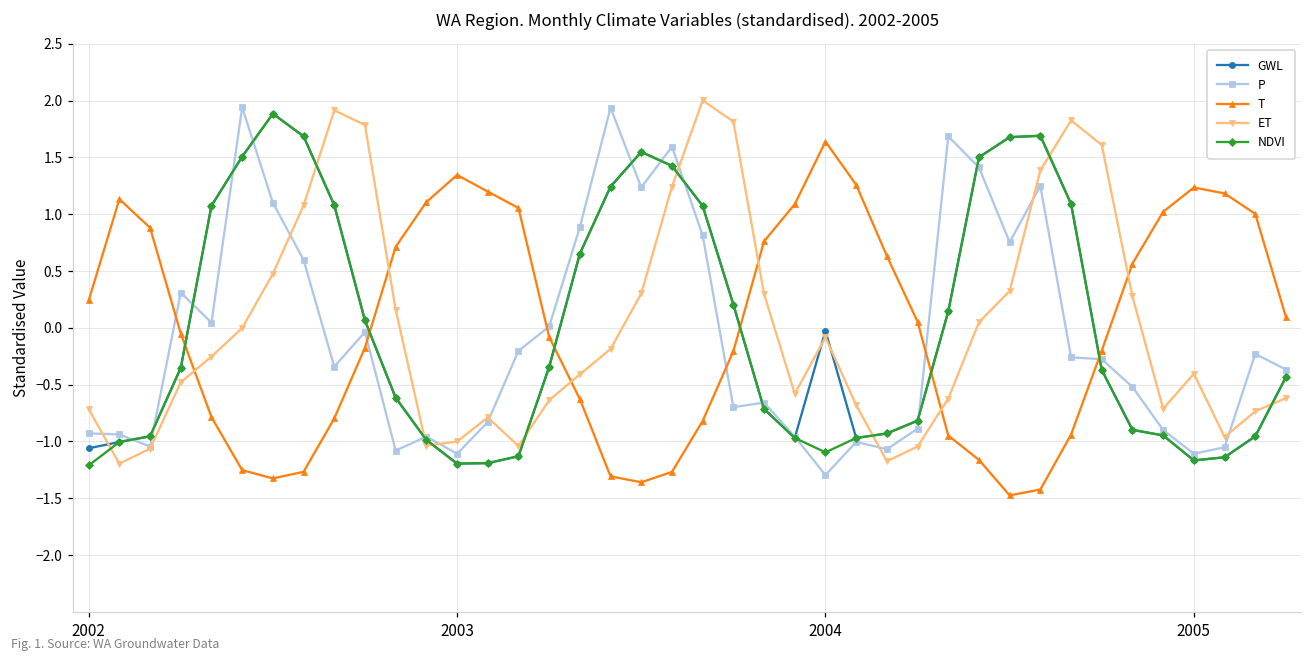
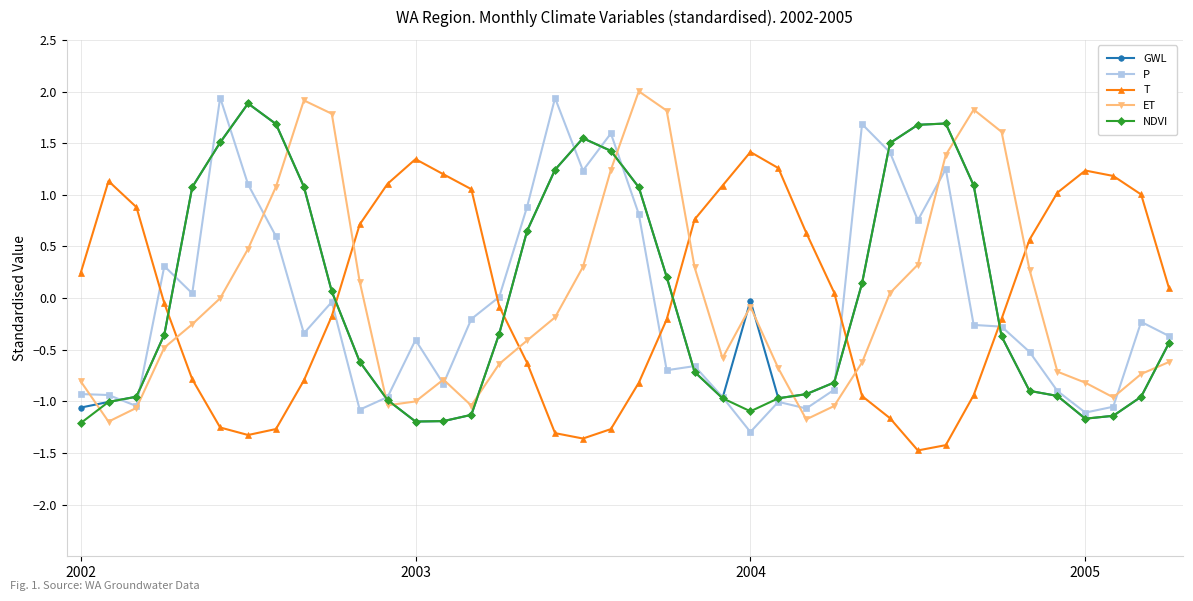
ET, 2002: -0.72 -> -0.80
P, 2003: -1.11 -> -0.41
T, 2004: 1.64 -> 1.41
ET, 2005: -0.40 -> -0.82
